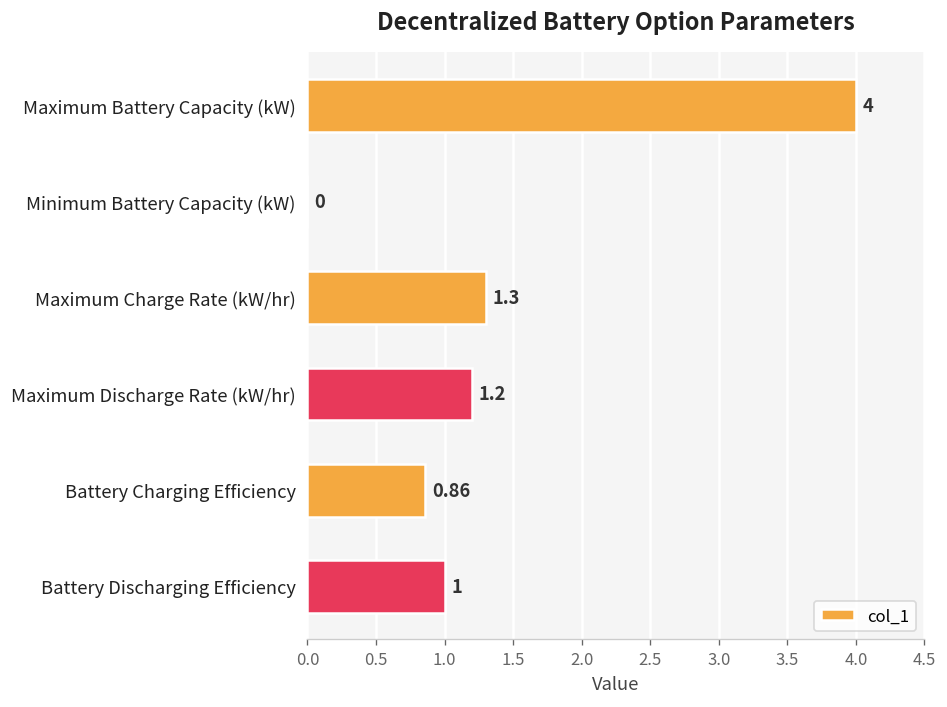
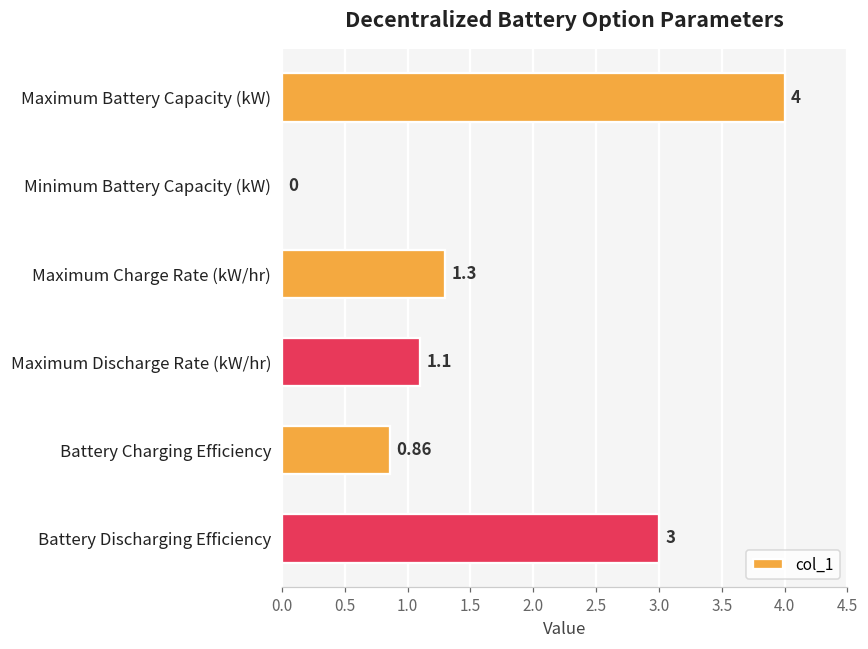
Maximum Discharge Rate (kW/hr): 1.2 -> 1.1
Battery Discharging Efficiency: 1 -> 3
